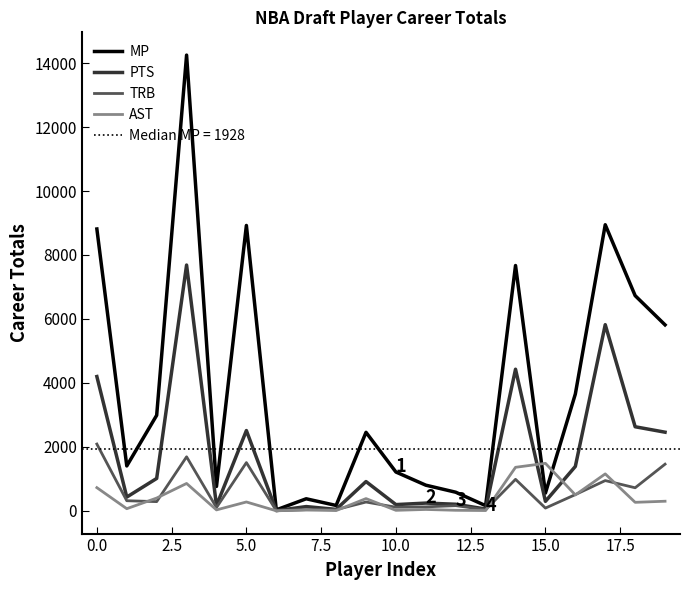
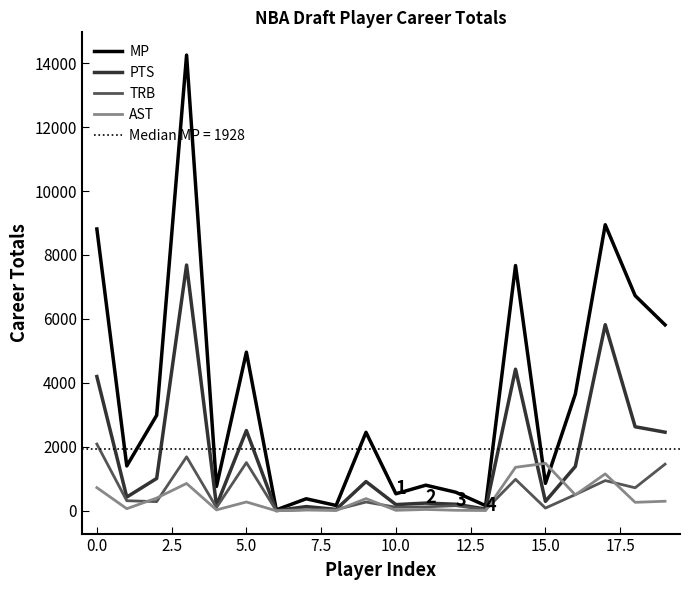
MP, 5.0: 8900 -> 5000
MP, 10.0: 1200 -> 500
MP, 15.0: 600 -> 900
